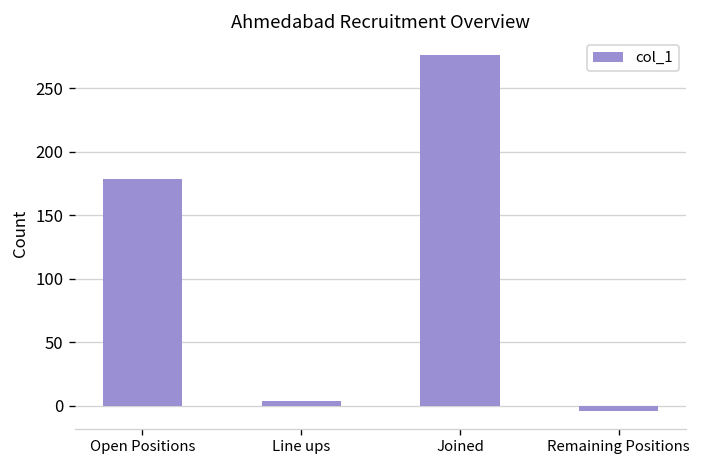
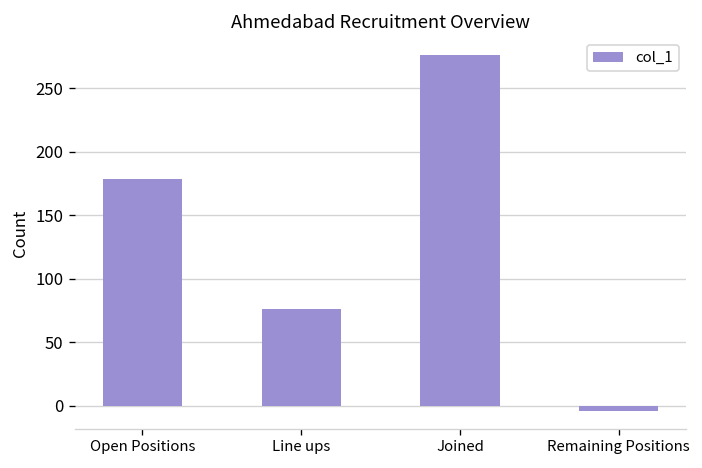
Line ups: 4 -> 76
